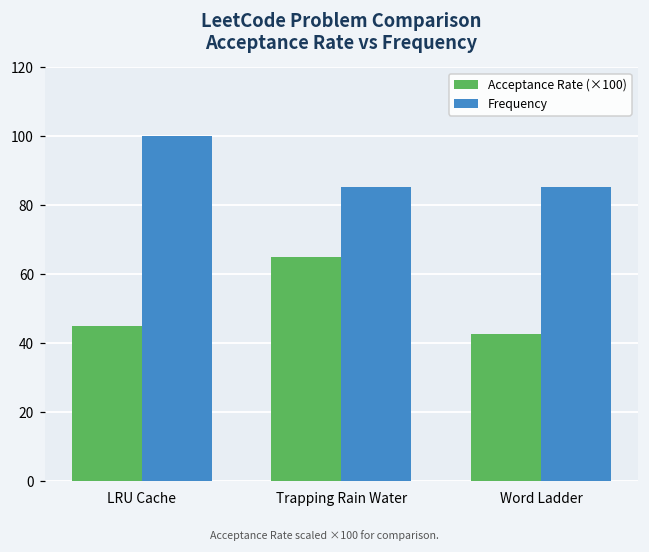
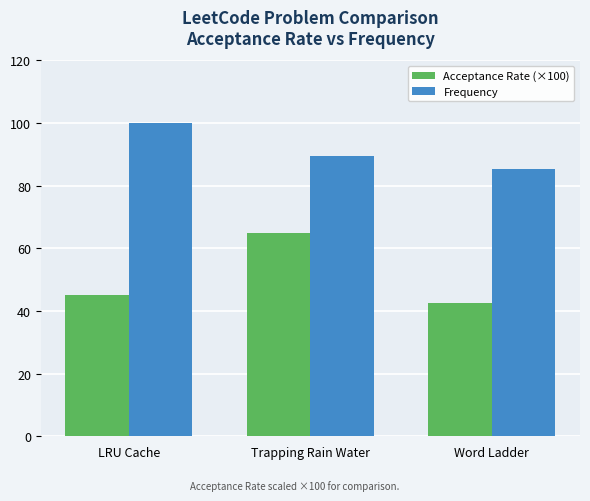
Frequency, Trapping Rain Water: 85 -> 89
